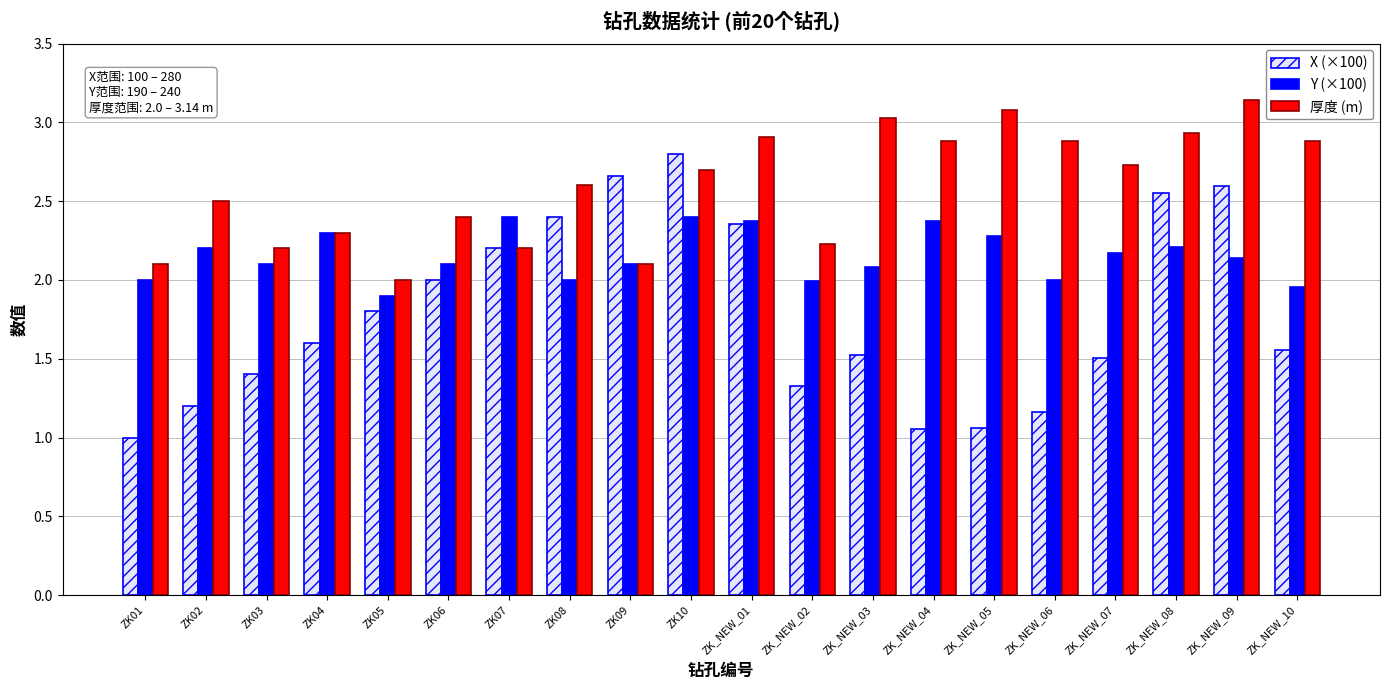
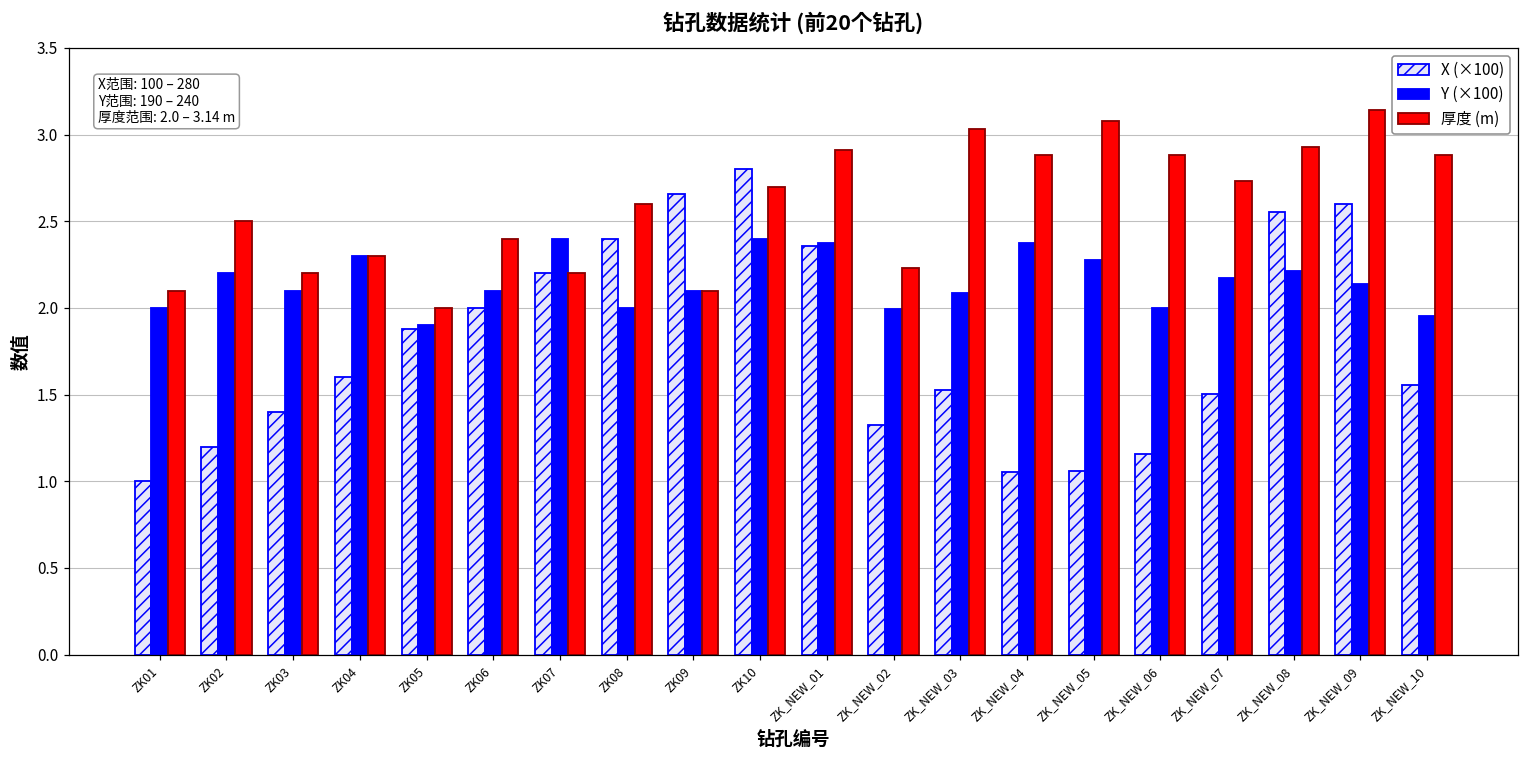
X (×100), ZK05: 1.80 -> 1.88
